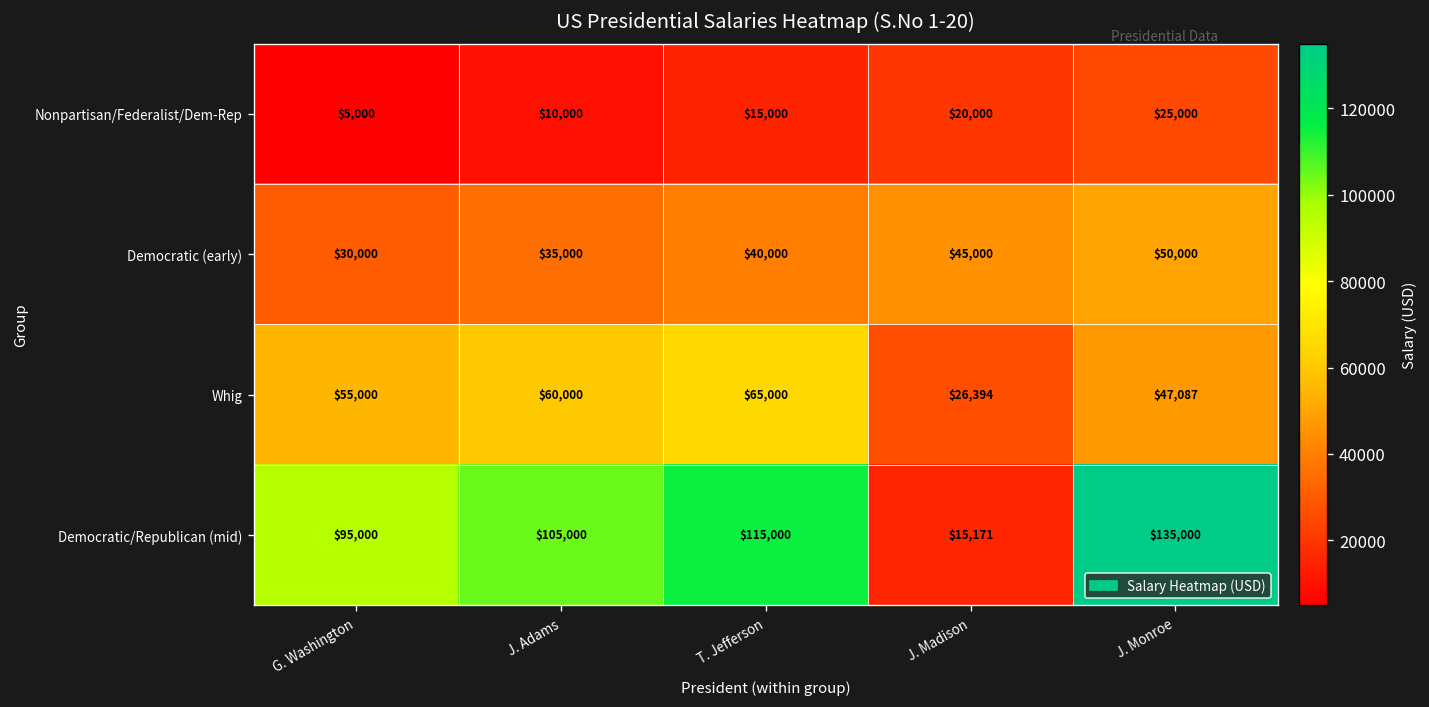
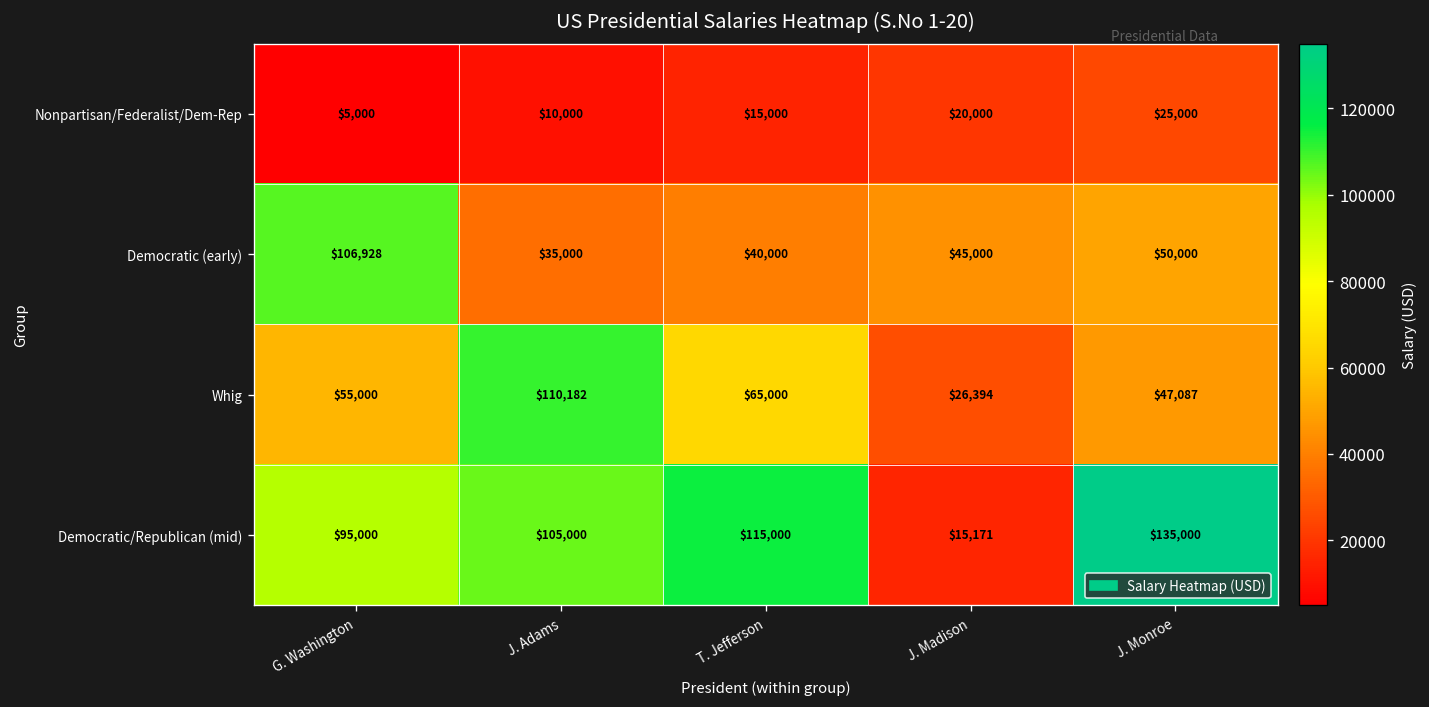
Democratic (early), G. Washington: $30,000 -> $106,928
Whig, J. Adams: $60,000 -> $110,182
